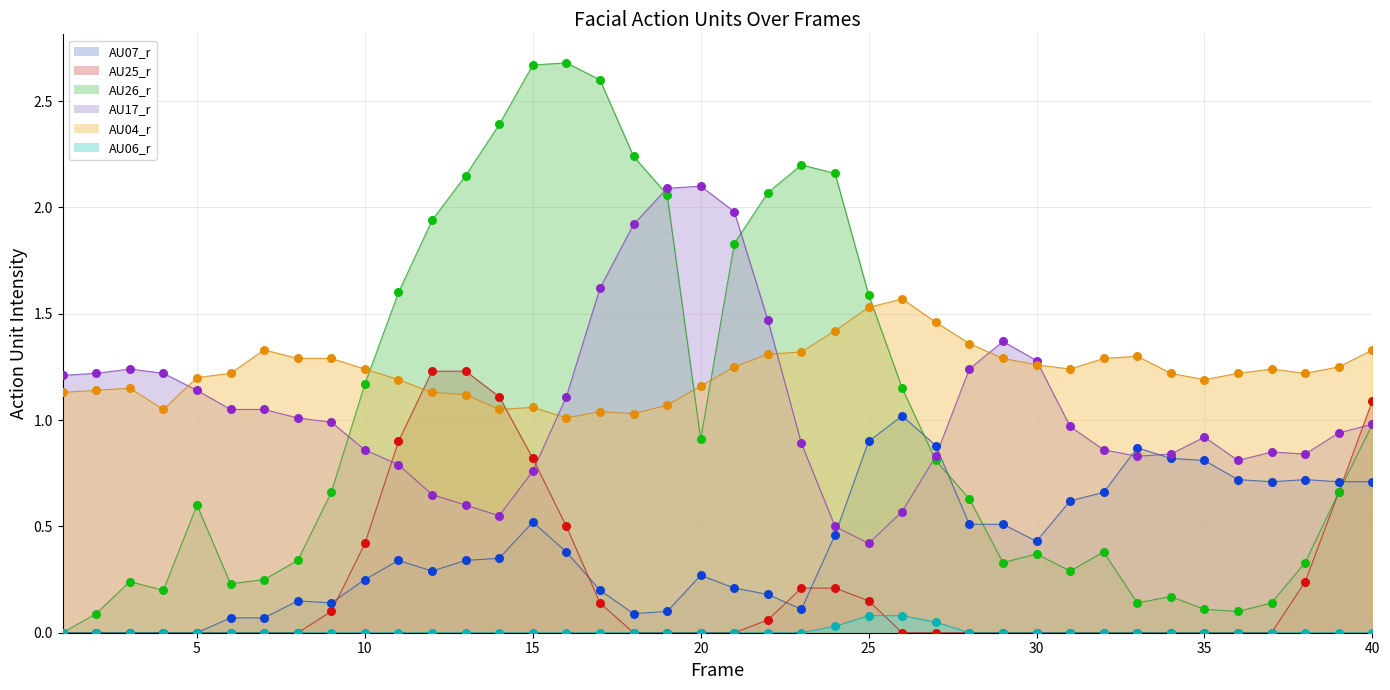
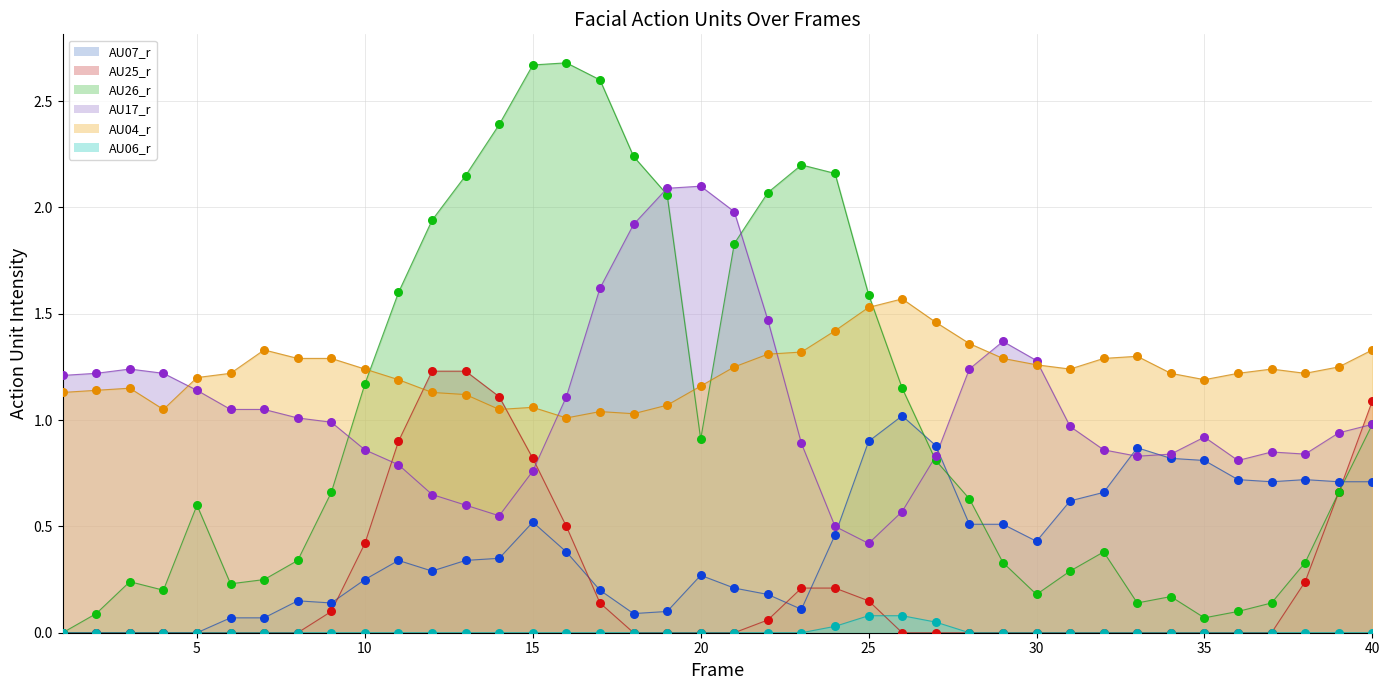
AU26_r, 30: 0.37 -> 0.18
AU26_r, 35: 0.11 -> 0.07
